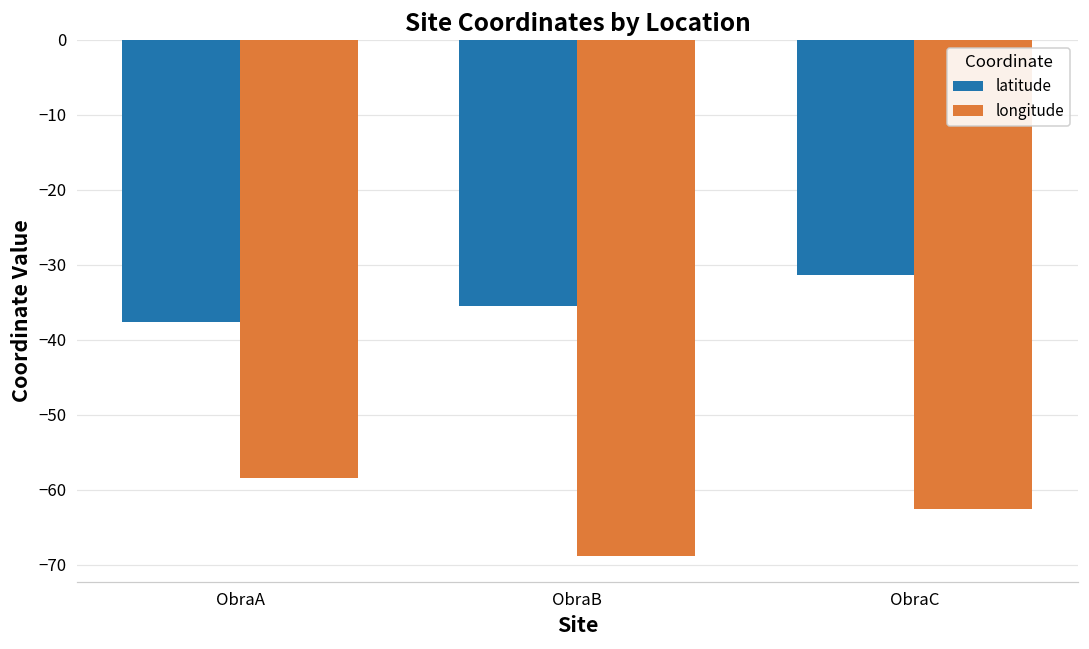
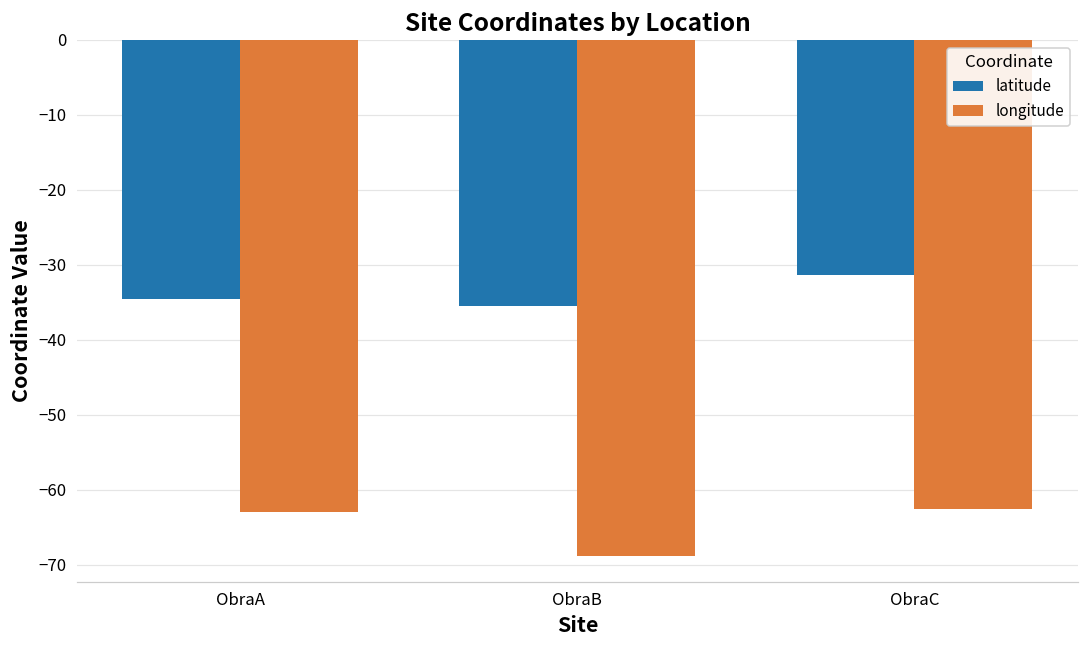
latitude, ObraA: -38 -> -35
longitude, ObraA: -58 -> -63
